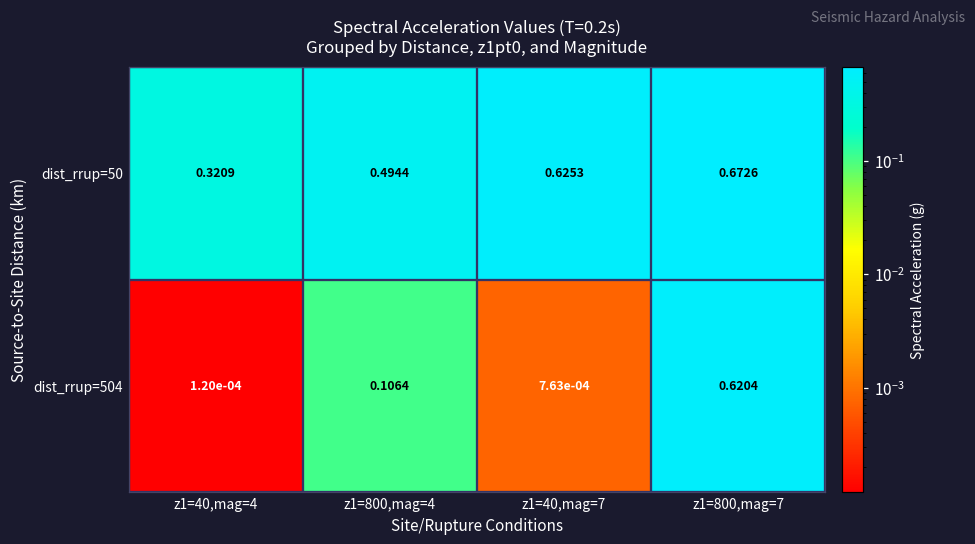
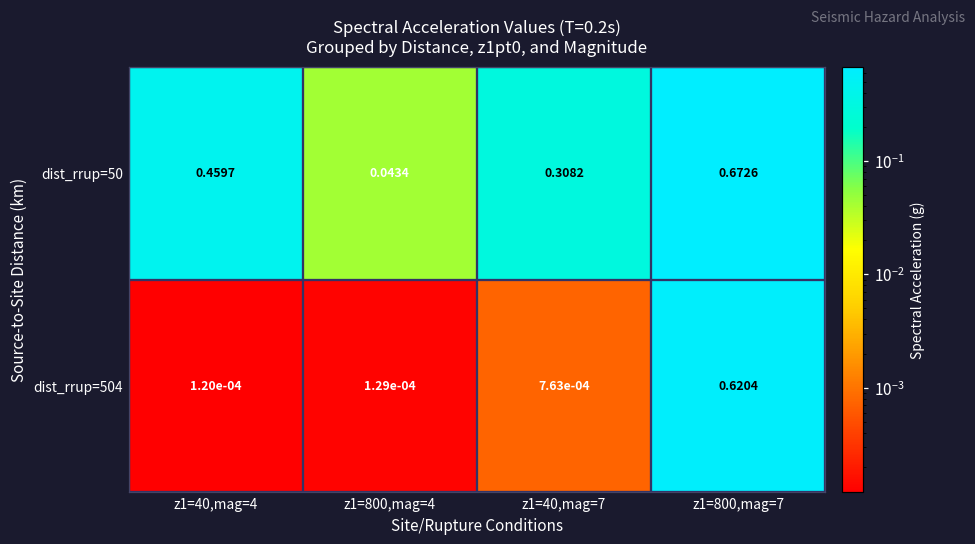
dist_rrup=50, z1=40,mag=4: 0.3209 -> 0.4597
dist_rrup=50, z1=800,mag=4: 0.4944 -> 0.0434
dist_rrup=50, z1=40,mag=7: 0.6253 -> 0.3082
dist_rrup=504, z1=800,mag=4: 0.1064 -> 1.29e-04
